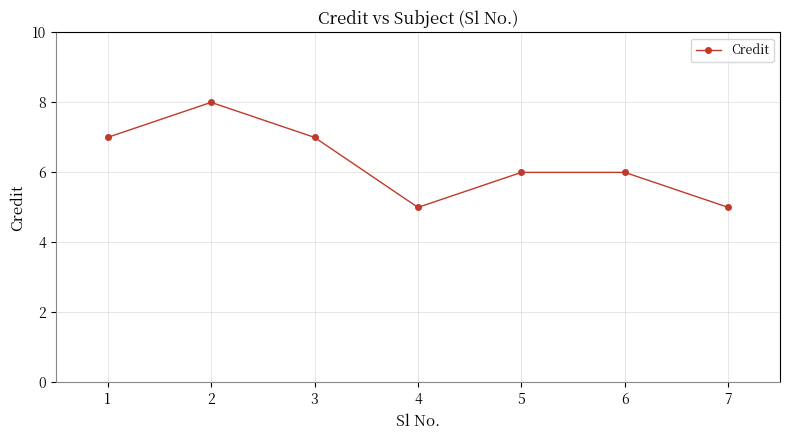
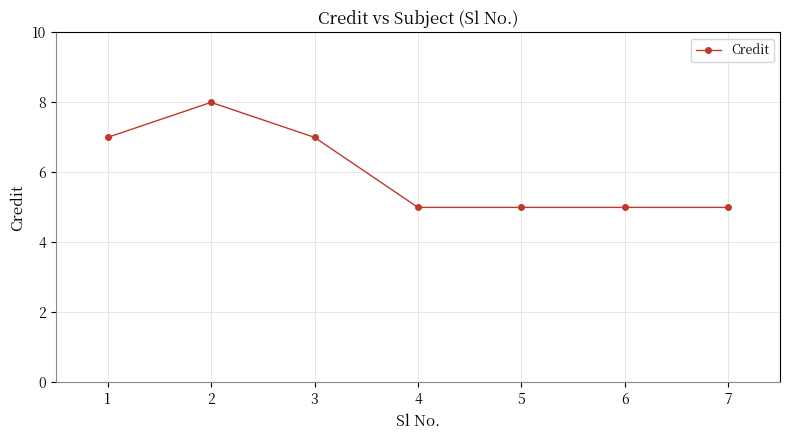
5: 6 -> 5
6: 6 -> 5
